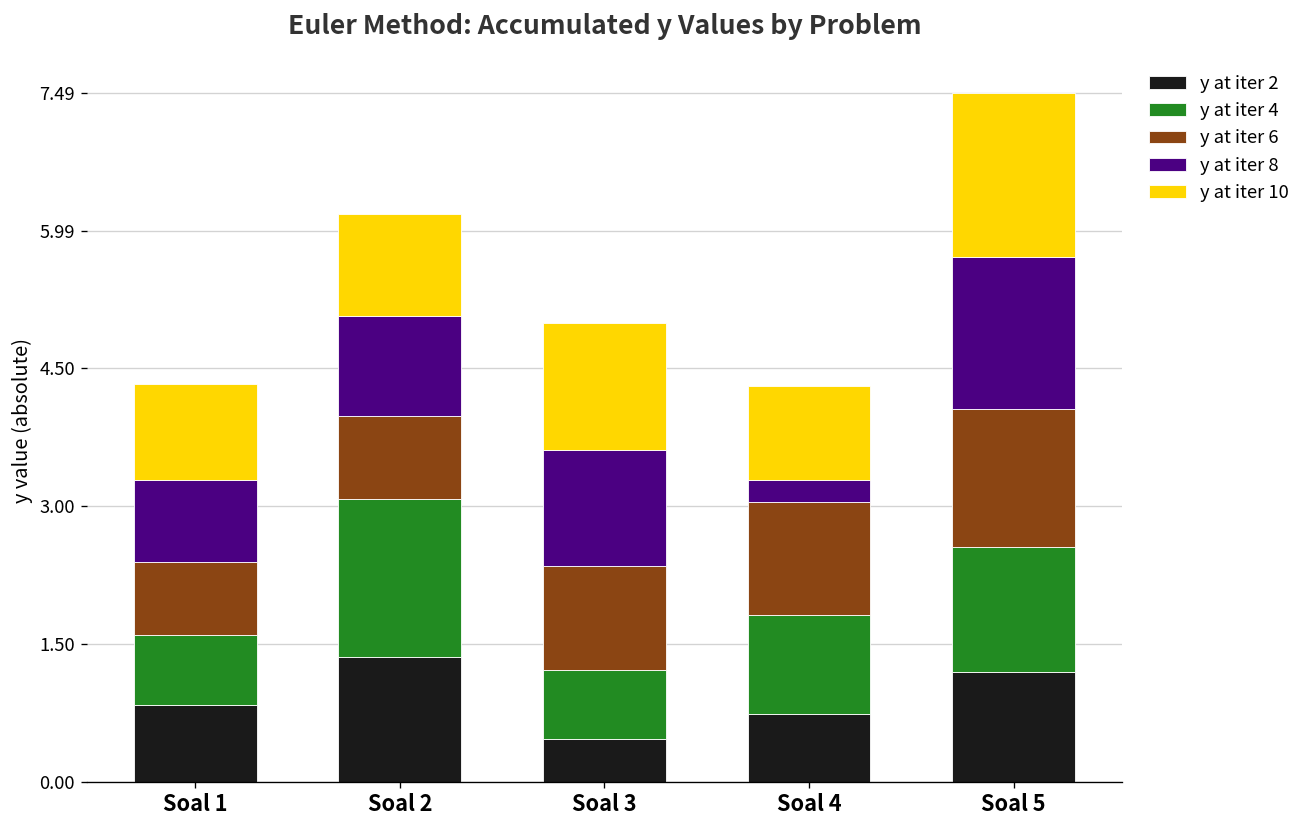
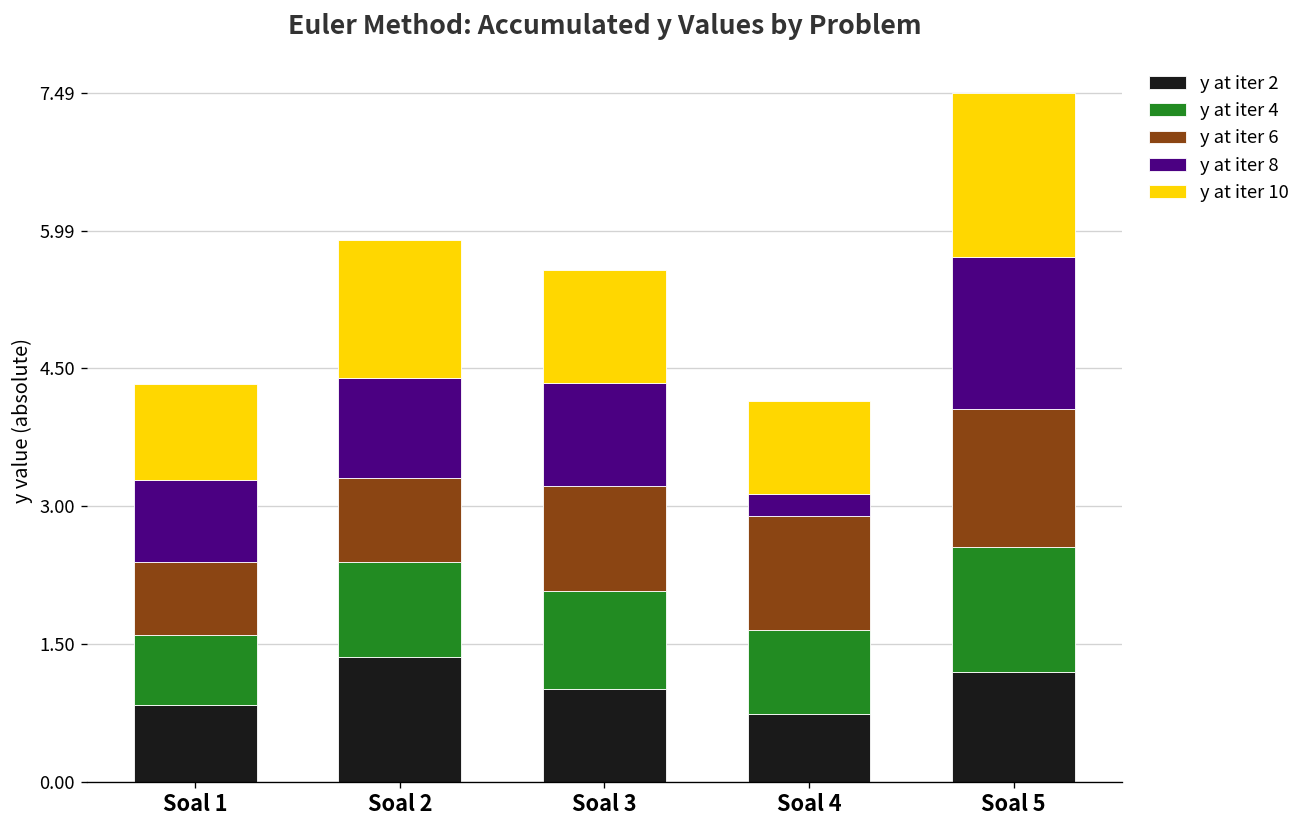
y at iter 4, Soal 2: 1.7 -> 1.0
y at iter 10, Soal 2: 1.1 -> 1.5
y at iter 2, Soal 3: 0.5 -> 1.0
y at iter 4, Soal 3: 0.7 -> 1.1
y at iter 8, Soal 3: 1.3 -> 1.1
y at iter 10, Soal 3: 1.4 -> 1.2
y at iter 4, Soal 4: 1.1 -> 0.9
